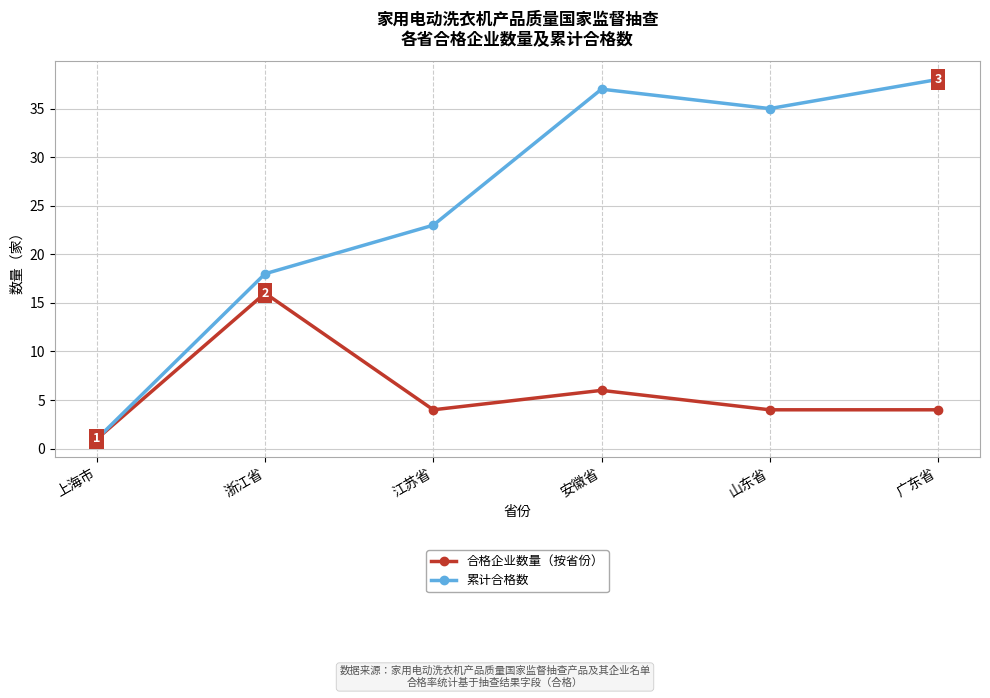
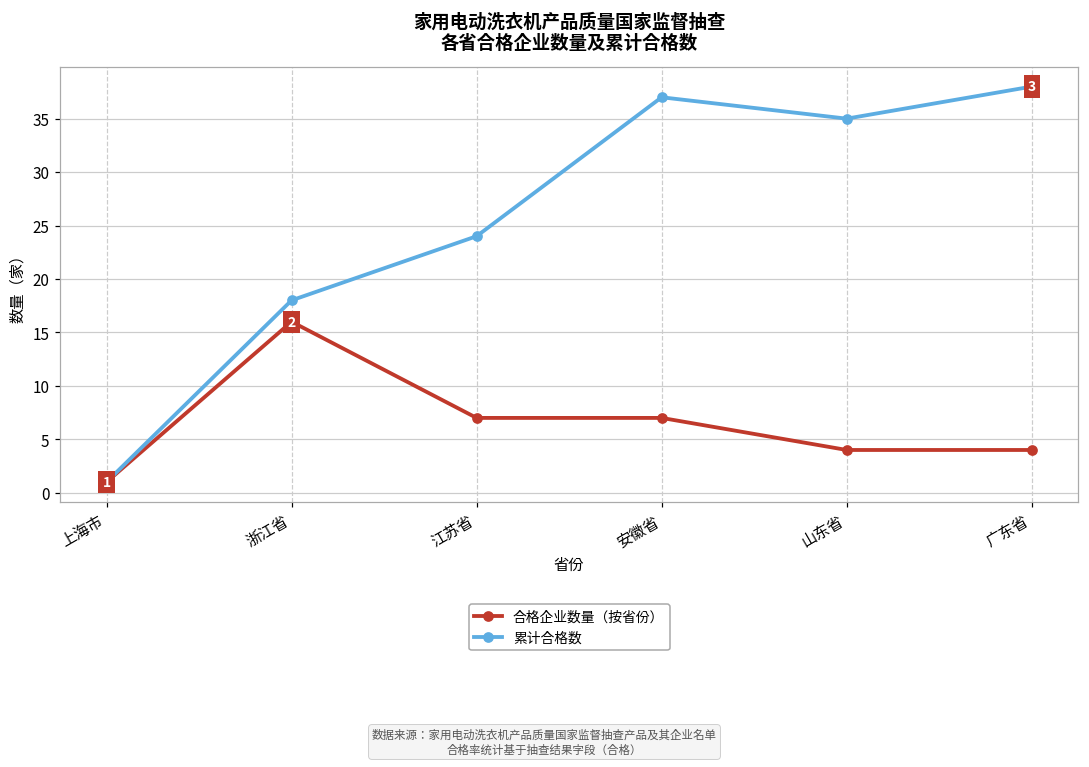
合格企业数量（按省份）, 江苏省: 4 -> 7
累计合格数, 江苏省: 23 -> 24
合格企业数量（按省份）, 安徽省: 6 -> 7
